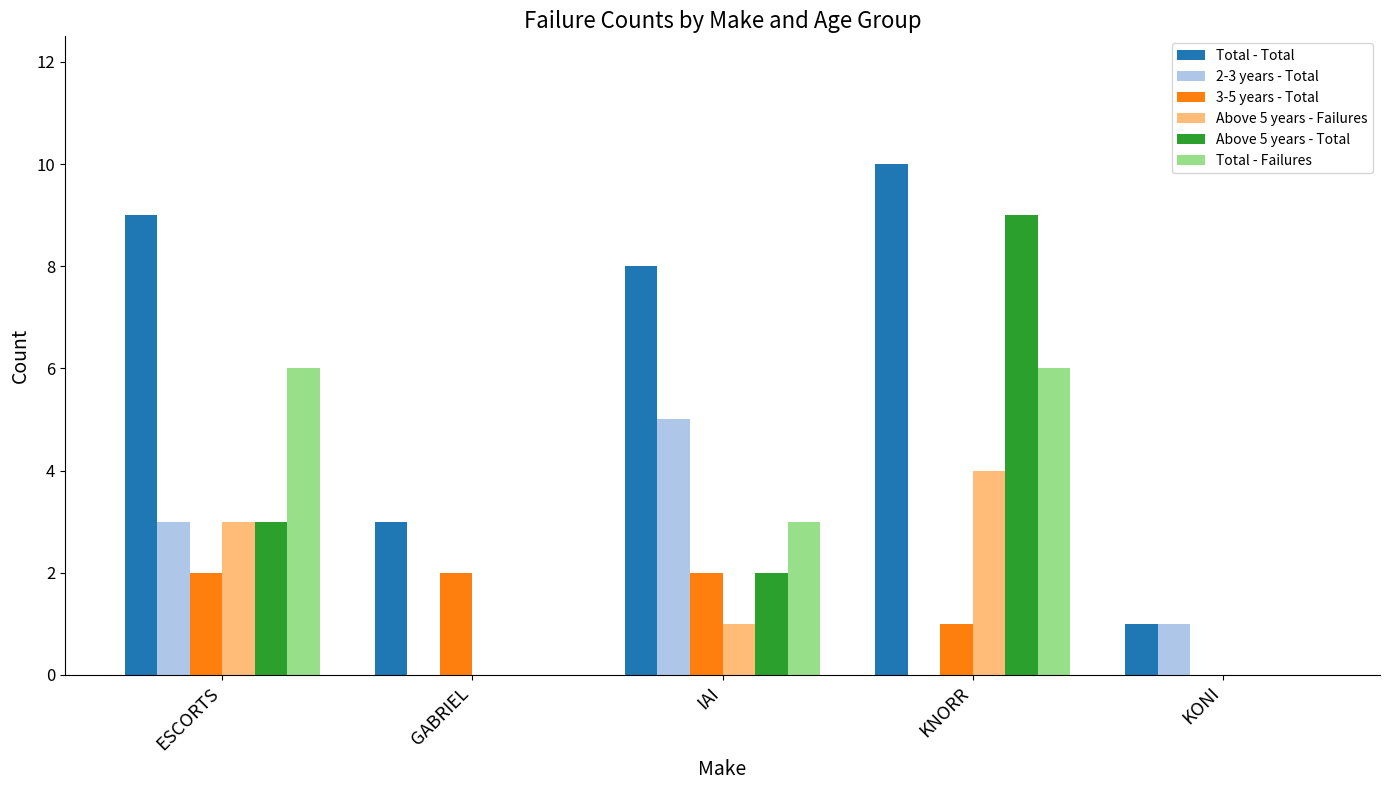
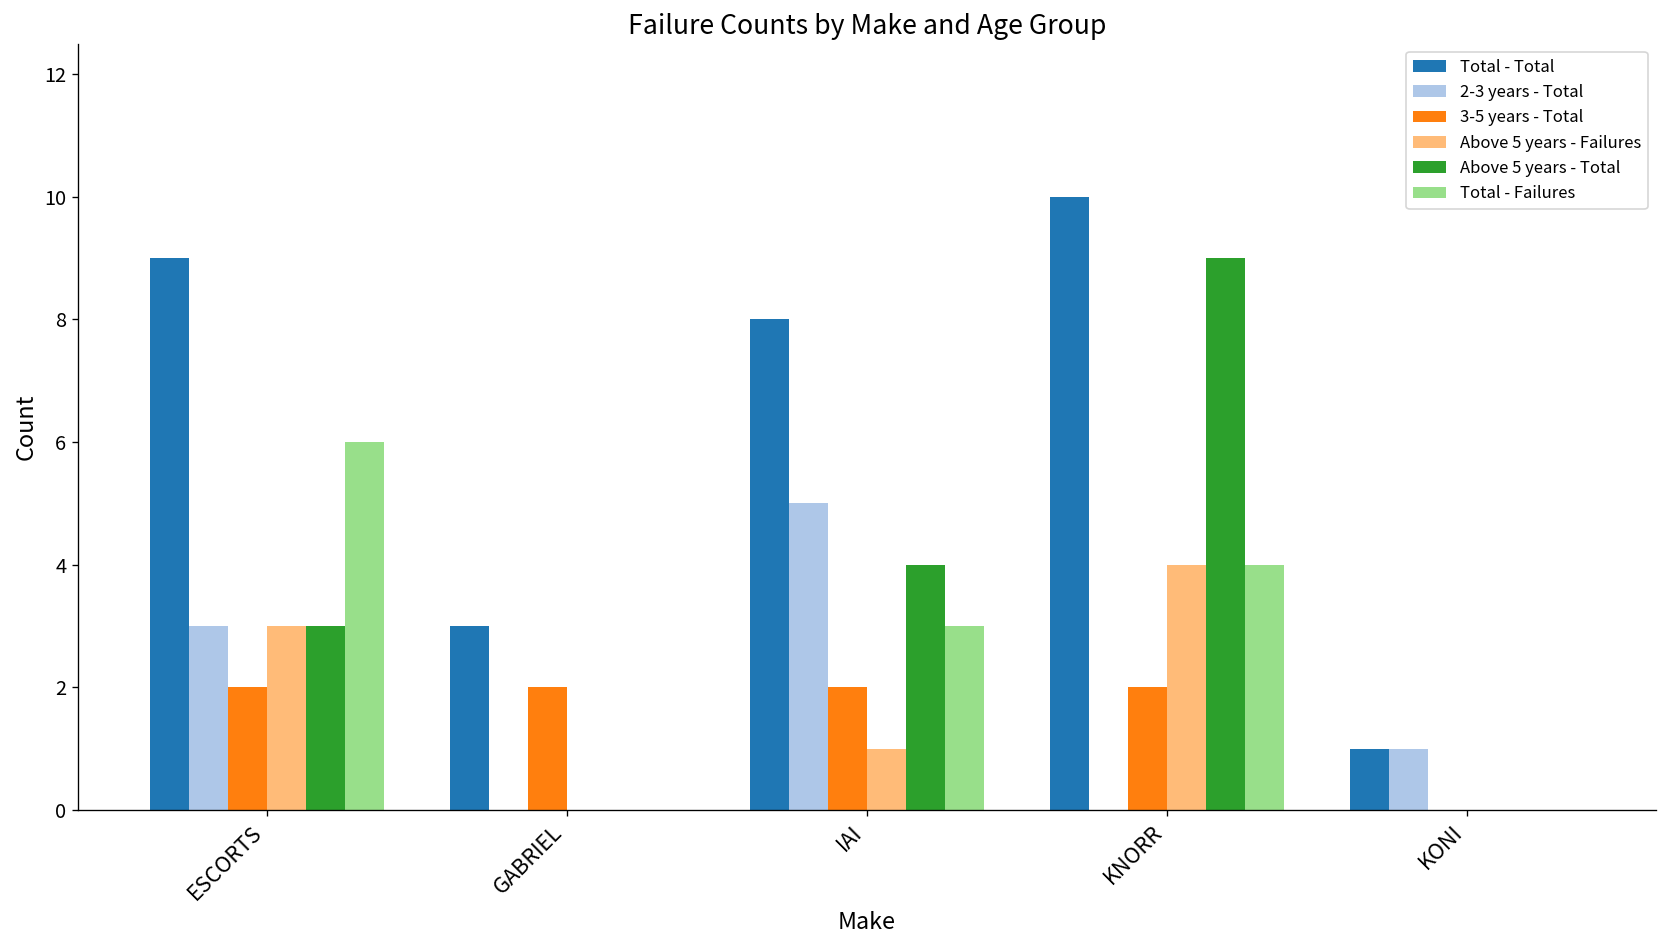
Above 5 years - Total, IAI: 2 -> 4
3-5 years - Total, KNORR: 1 -> 2
Total - Failures, KNORR: 6 -> 4
